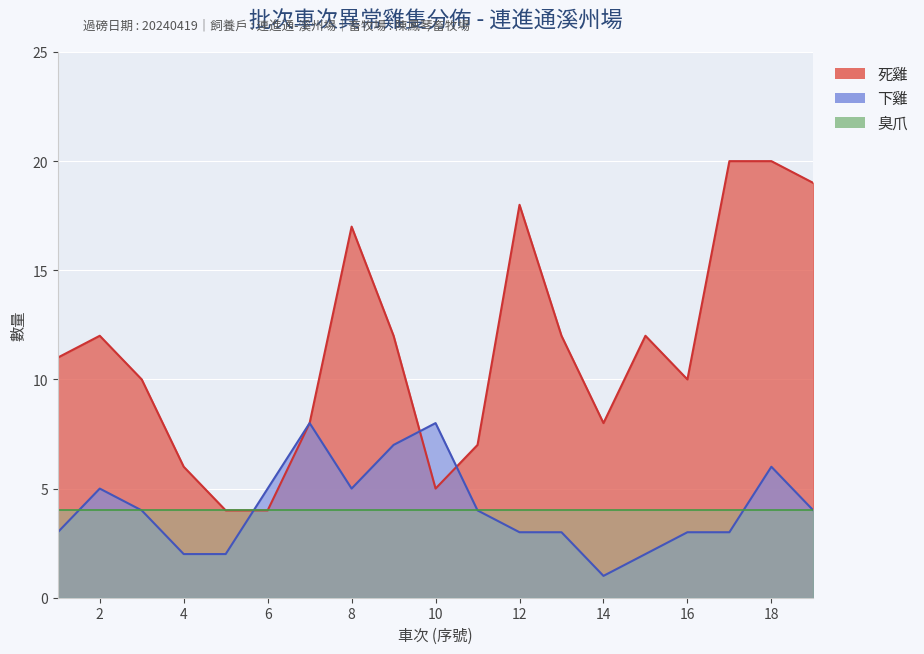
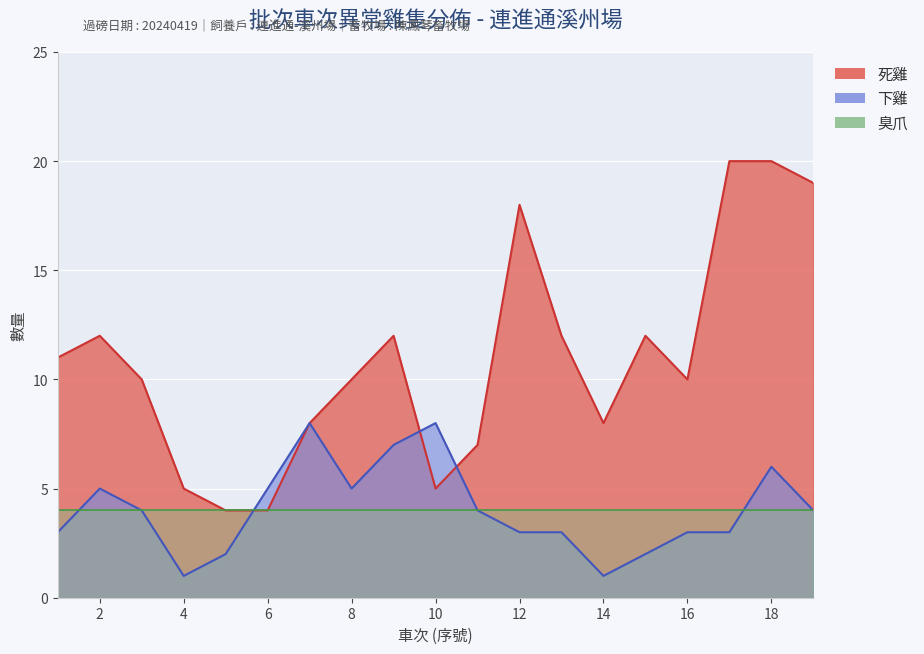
死雞, 4: 6 -> 5
下雞, 4: 2 -> 1
死雞, 8: 17 -> 10
